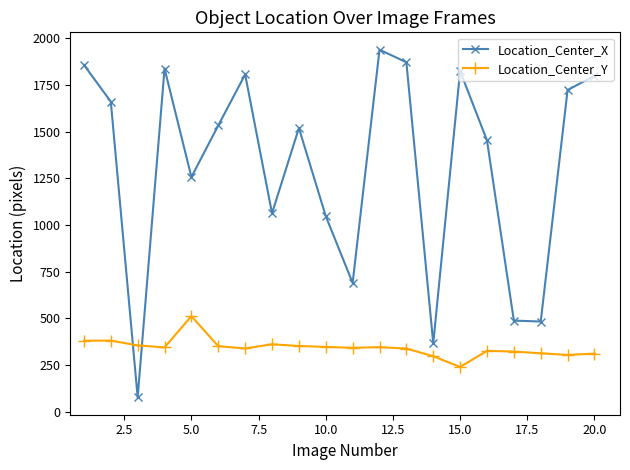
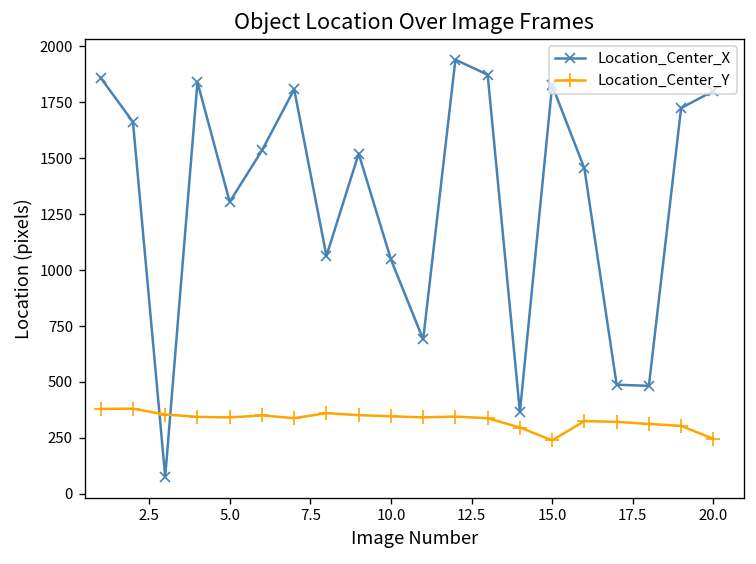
Location_Center_X, 5.0: 1260 -> 1300
Location_Center_Y, 5.0: 510 -> 340
Location_Center_Y, 20.0: 310 -> 250
